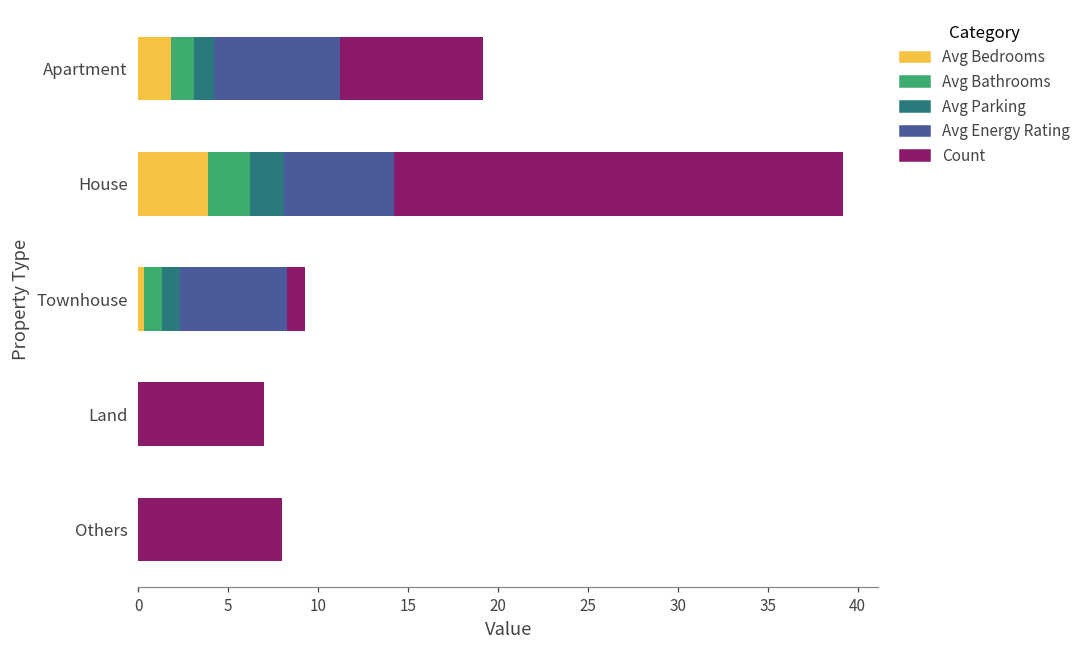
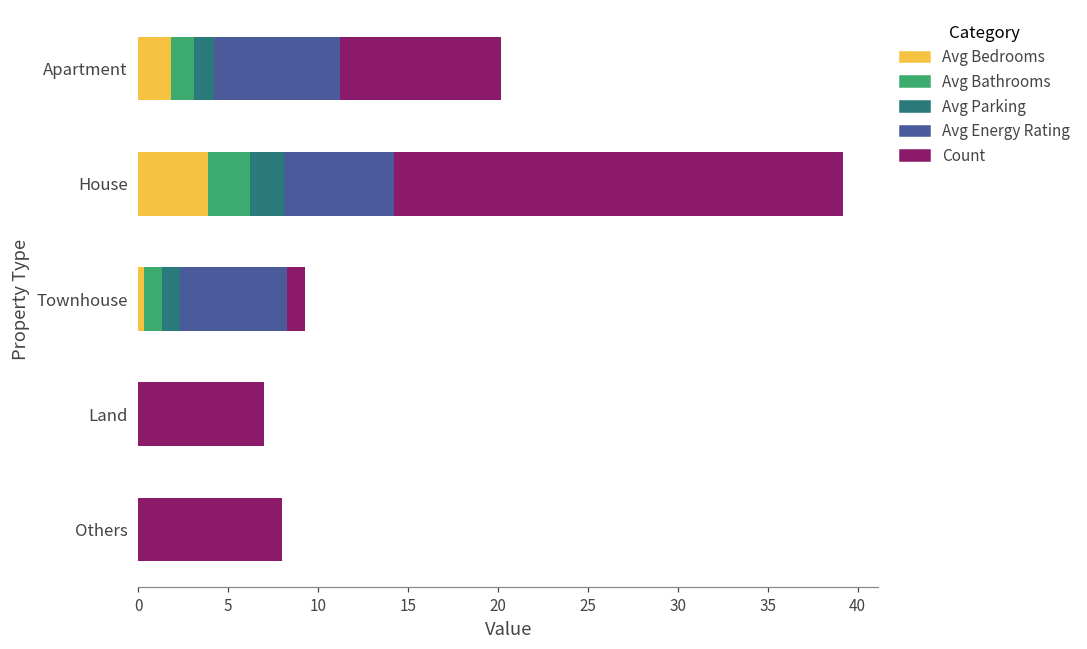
Count, Apartment: 8 -> 9
